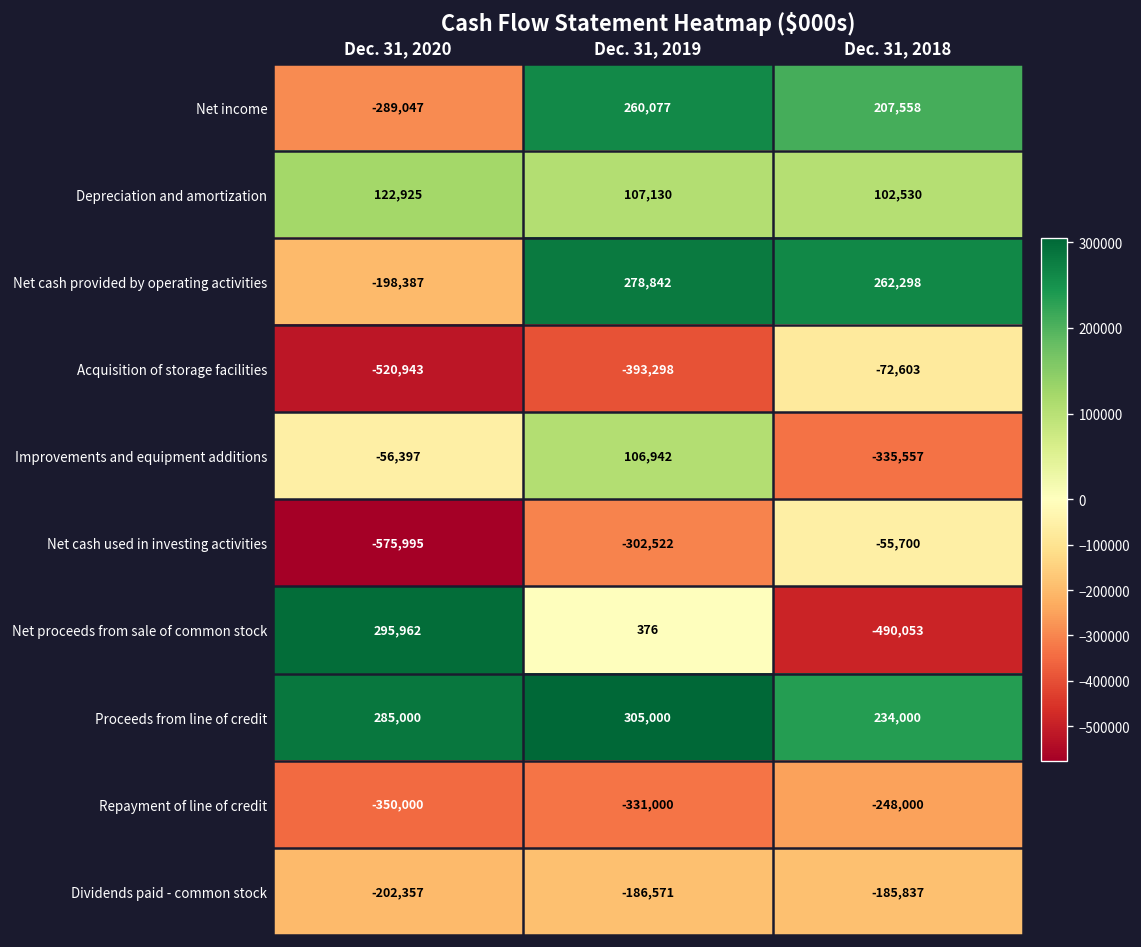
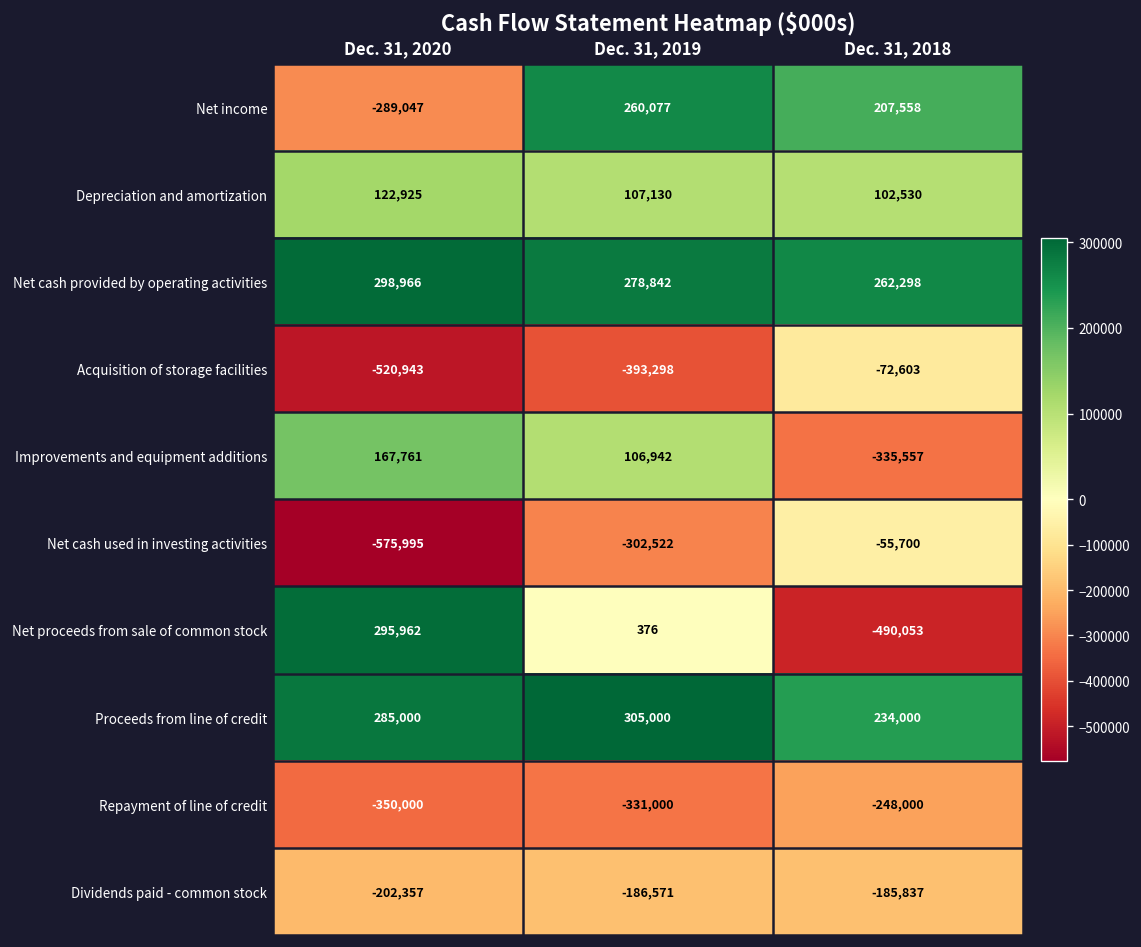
Net cash provided by operating activities, Dec. 31, 2020: -198,387 -> 298,966
Improvements and equipment additions, Dec. 31, 2020: -56,397 -> 167,761
